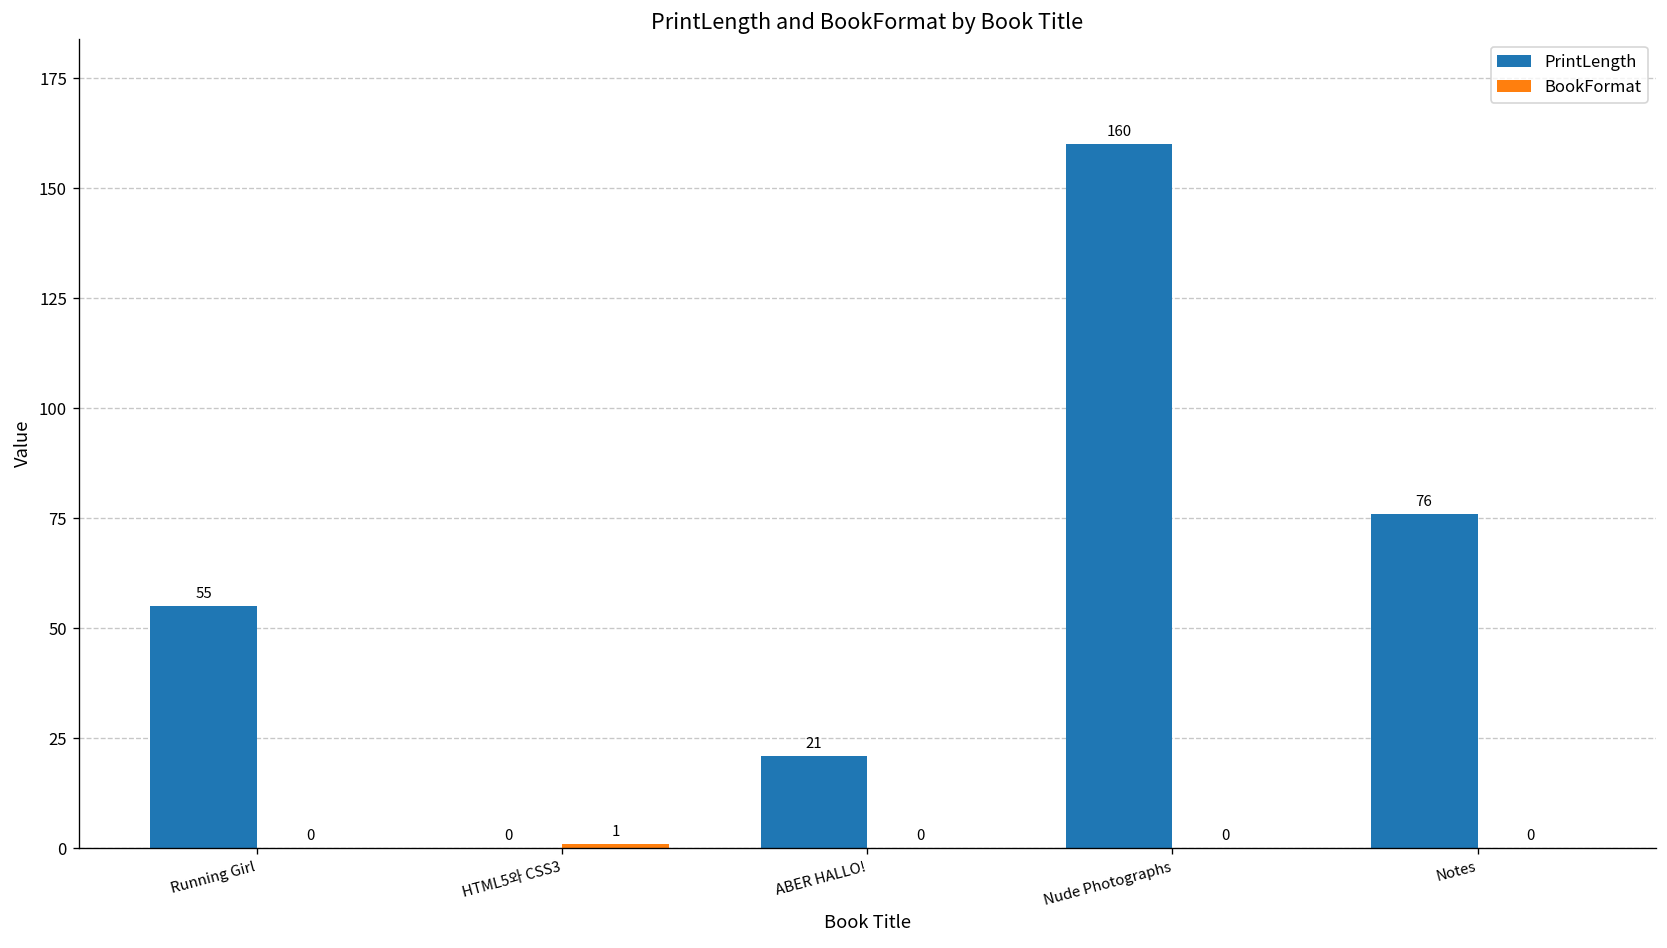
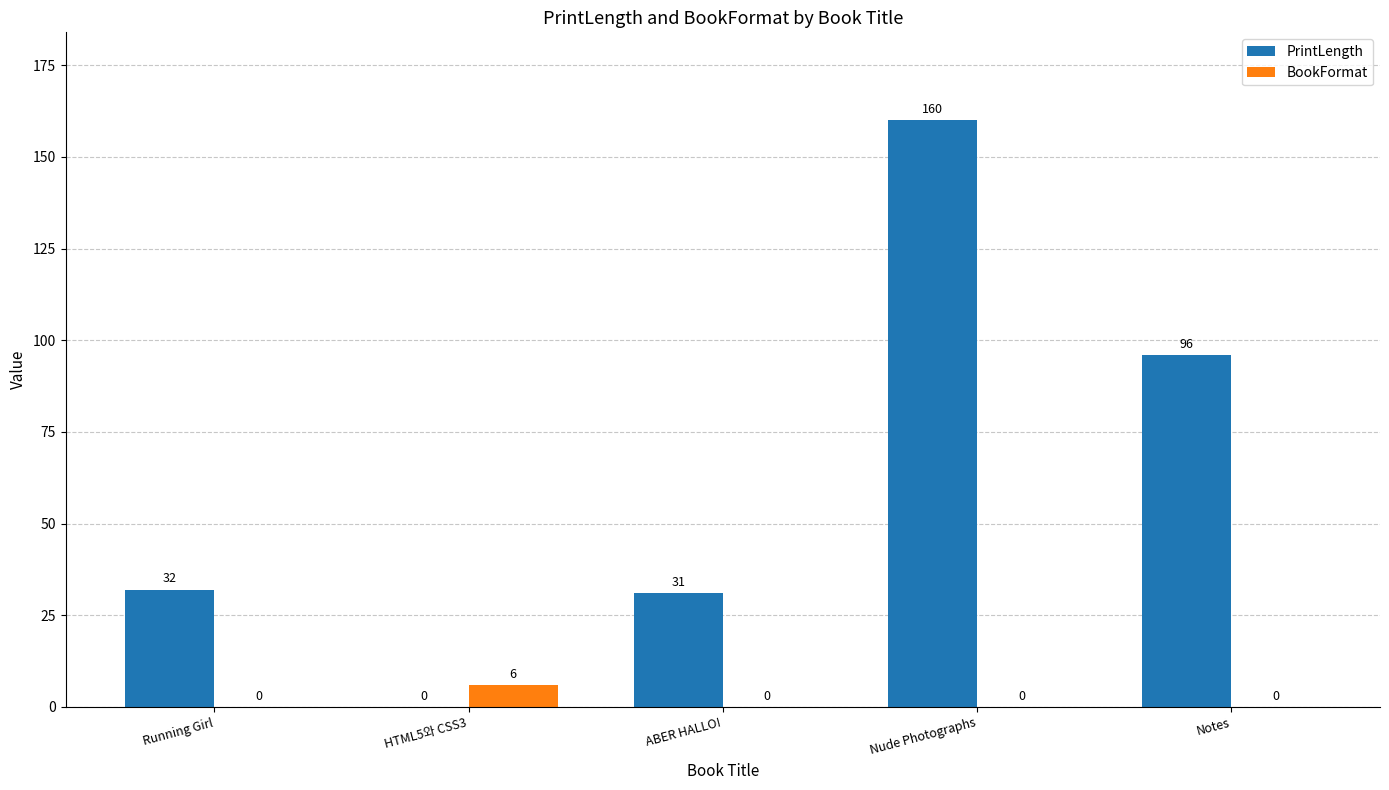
PrintLength, Running Girl: 55 -> 32
BookFormat, HTML5와 CSS3: 1 -> 6
PrintLength, ABER HALLO!: 21 -> 31
PrintLength, Notes: 76 -> 96
